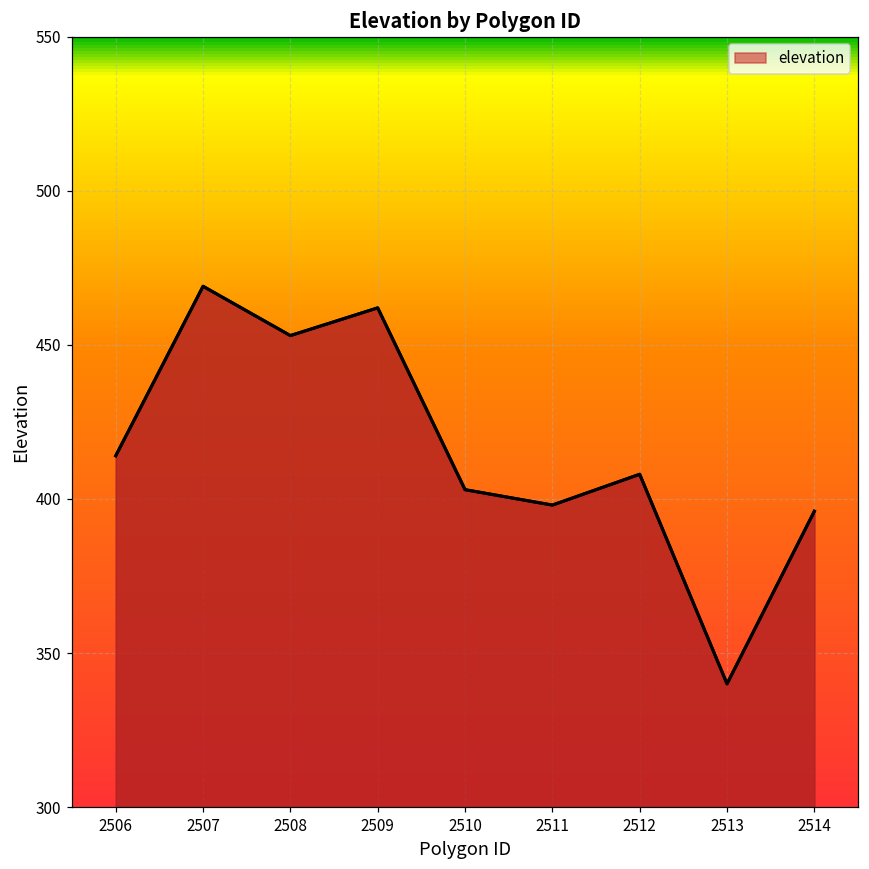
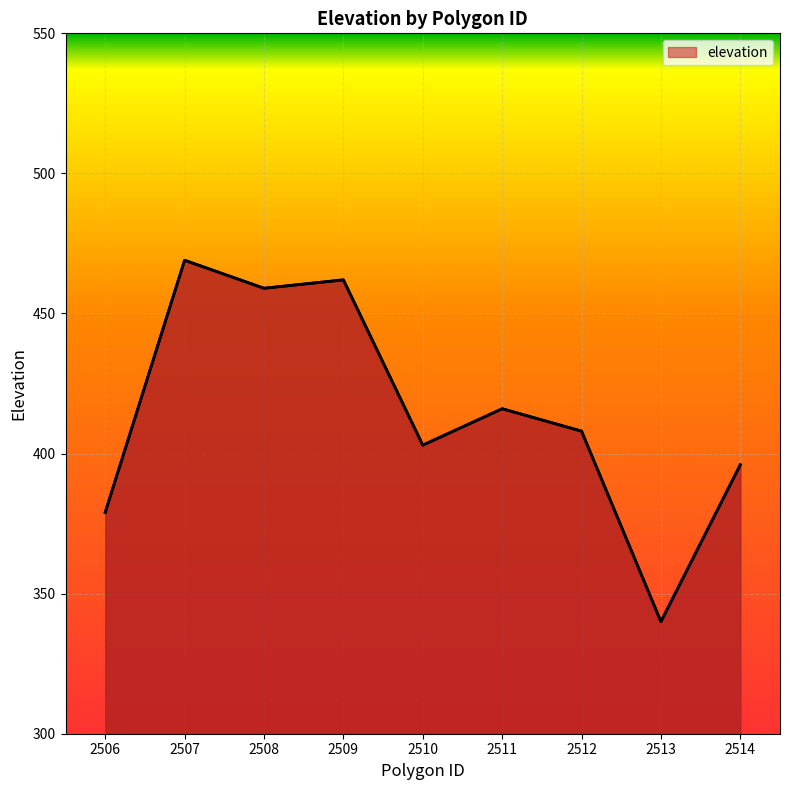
2506: 414 -> 379
2508: 453 -> 459
2511: 398 -> 416
